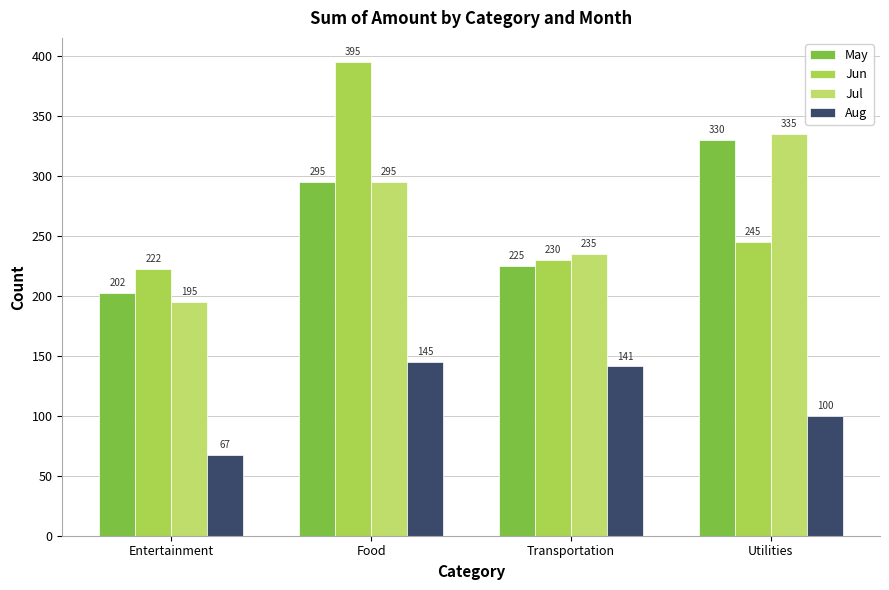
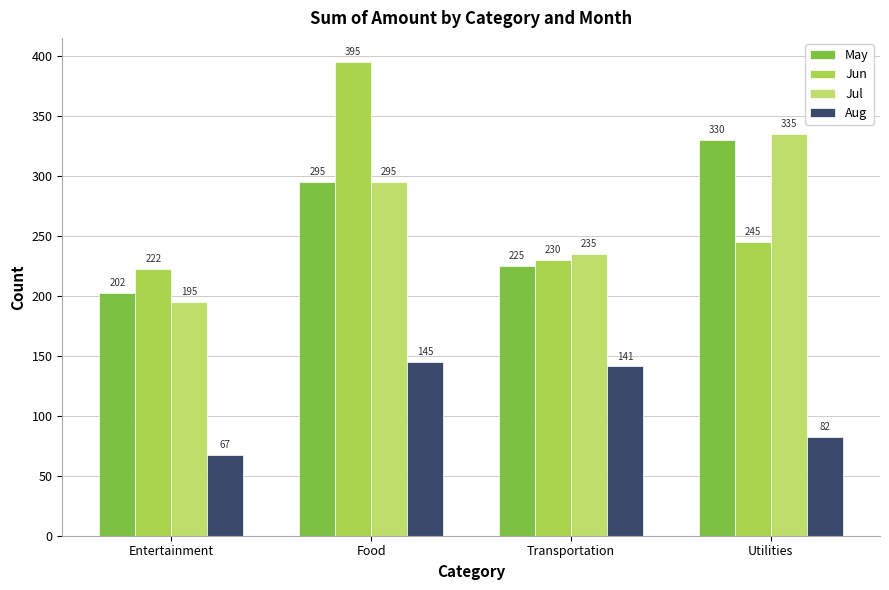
Aug, Utilities: 100 -> 82
